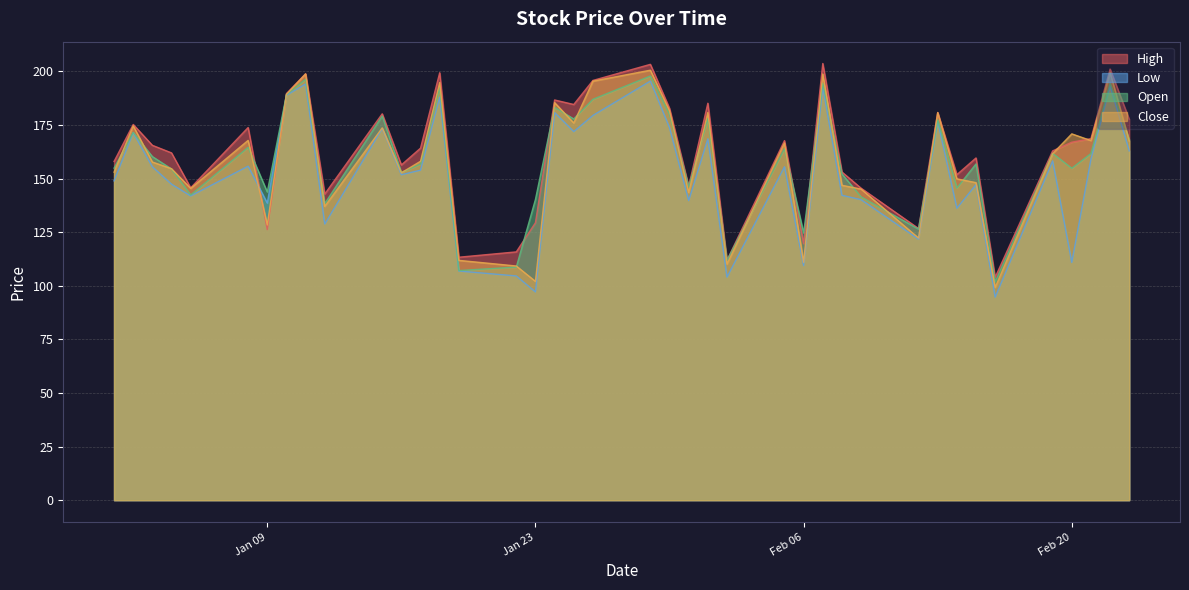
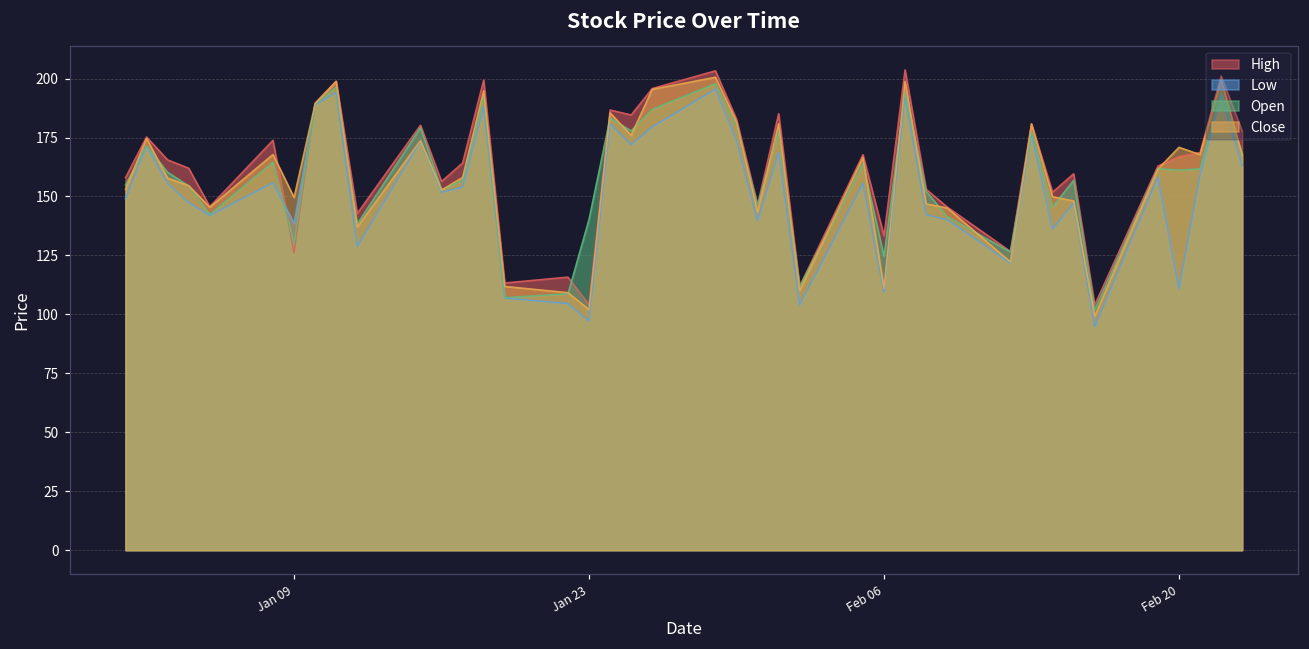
Open, Jan 09: 144 -> 130
Close, Jan 09: 128 -> 150
High, Jan 23: 129 -> 104
High, Feb 06: 120 -> 133
Open, Feb 20: 155 -> 161
